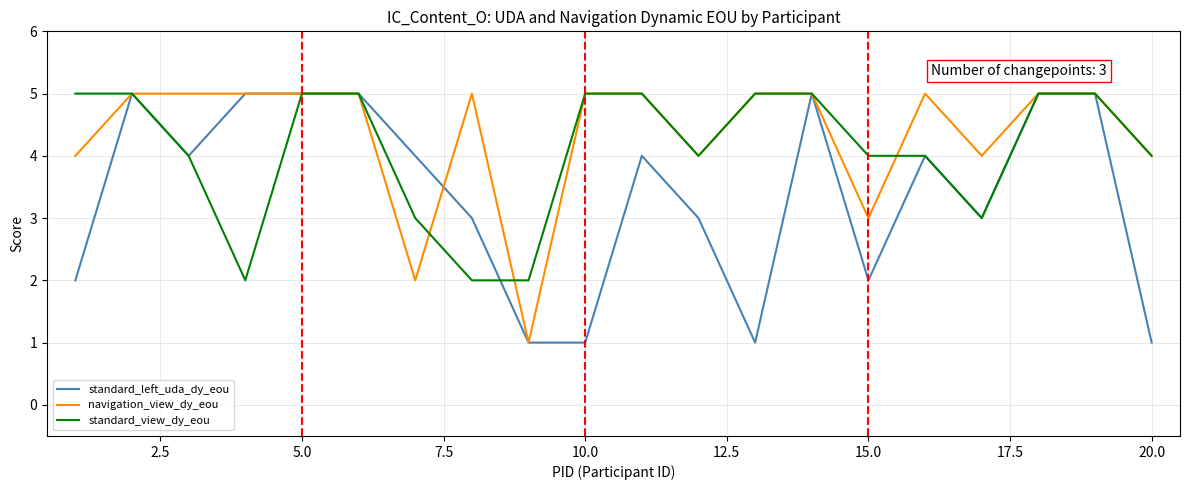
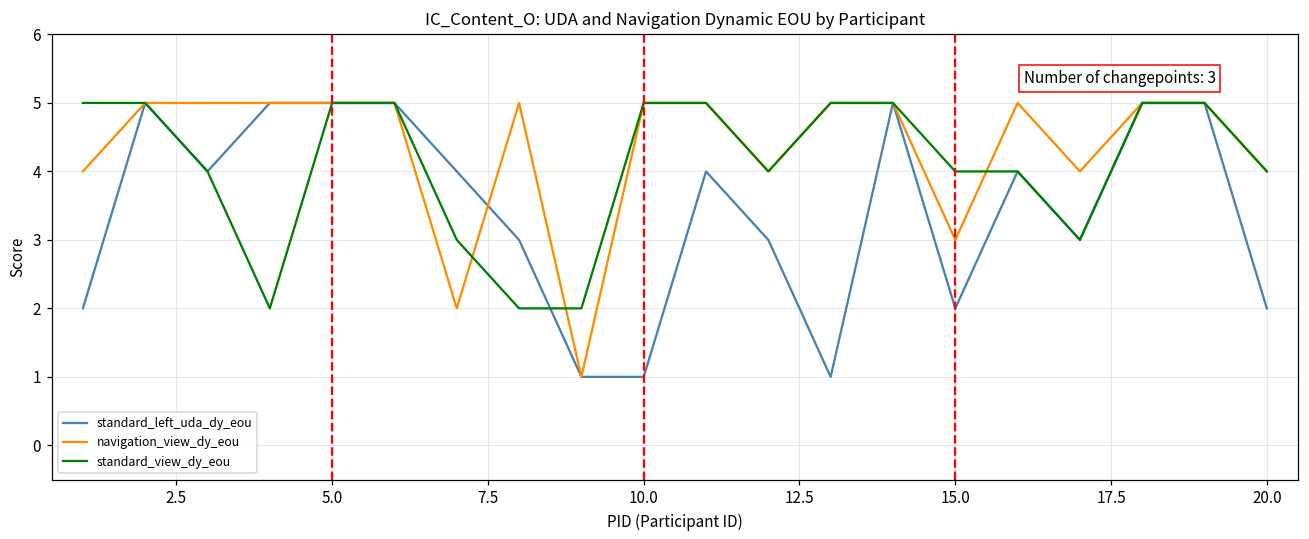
standard_left_uda_dy_eou, 20.0: 1 -> 2
